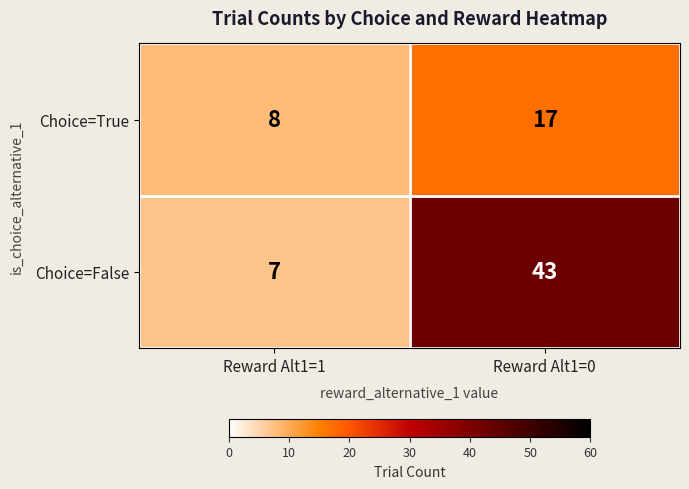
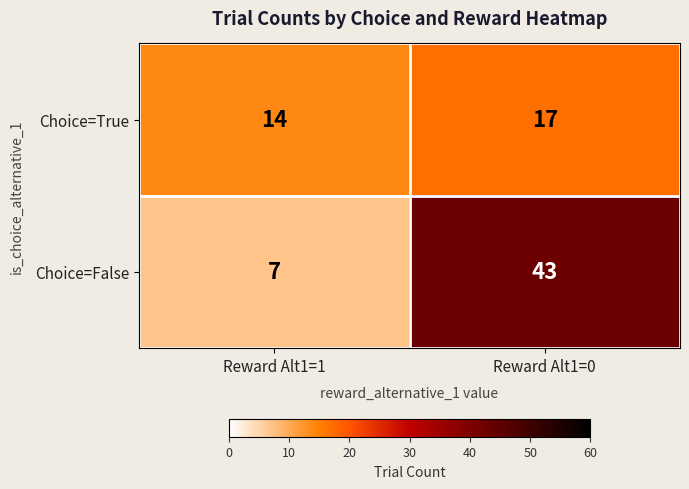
Choice=True, Reward Alt1=1: 8 -> 14
